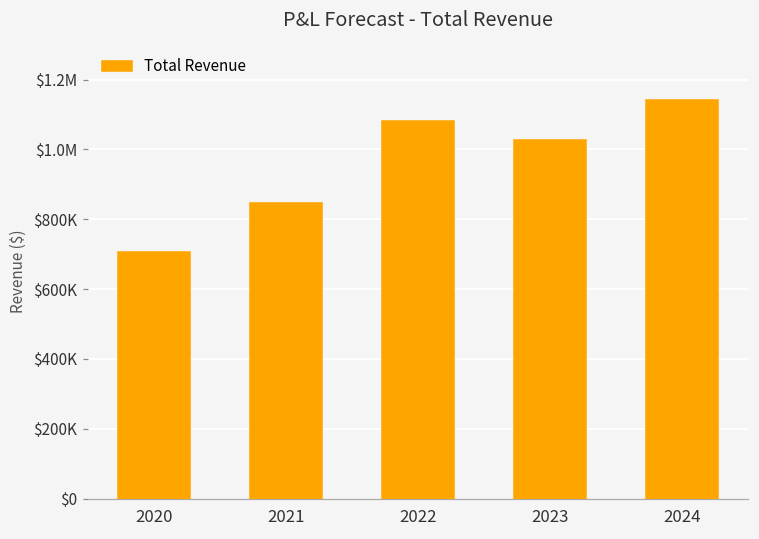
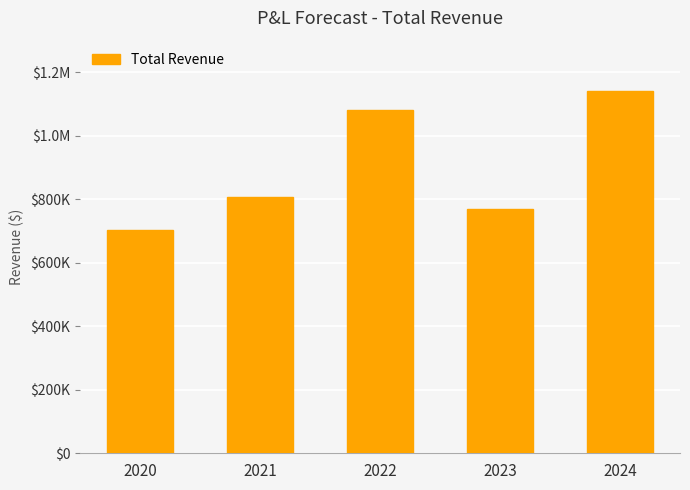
2021: $850000 -> $810000
2023: $1030000 -> $770000
